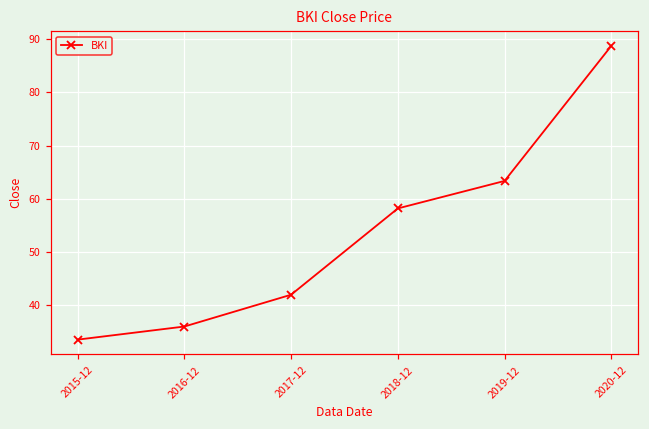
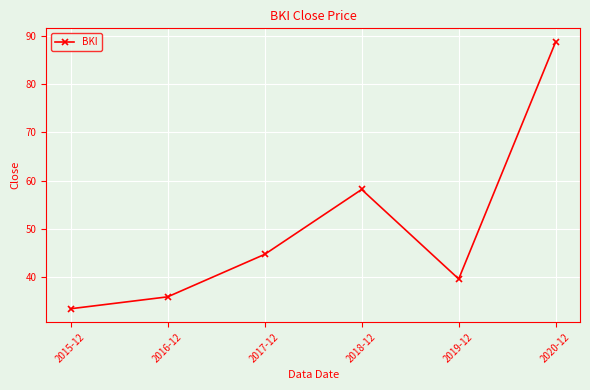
2017-12: 42 -> 45
2019-12: 63 -> 40
